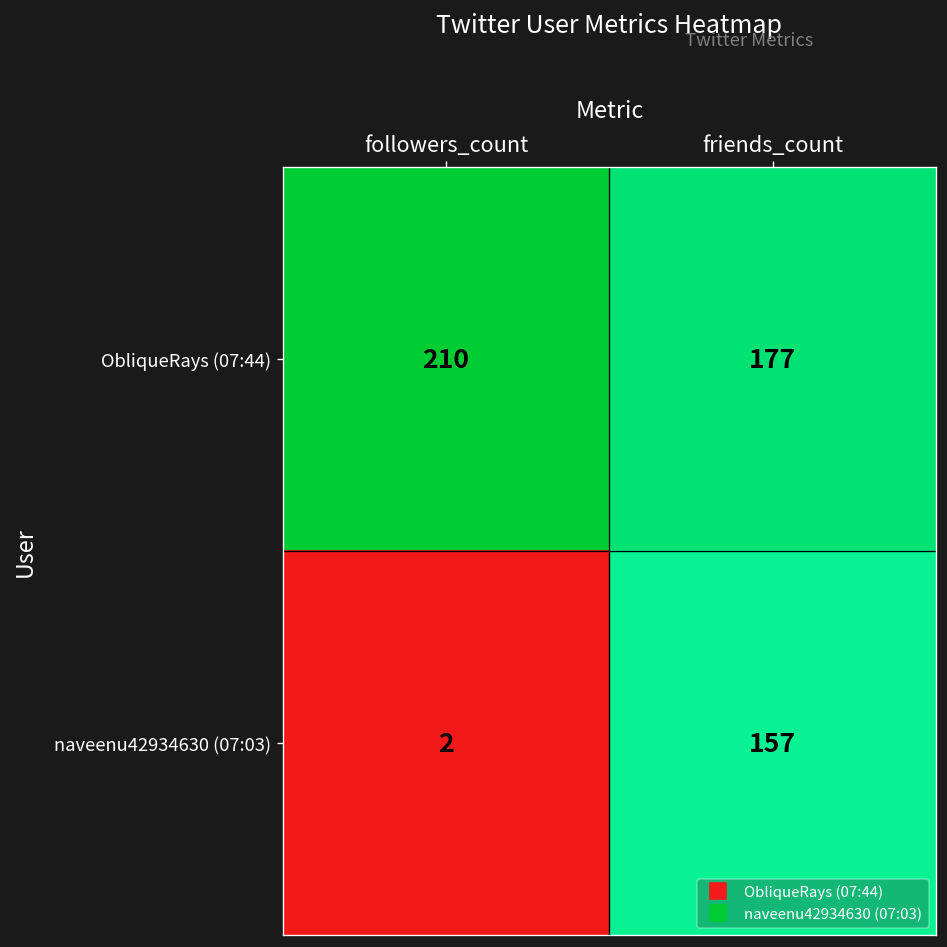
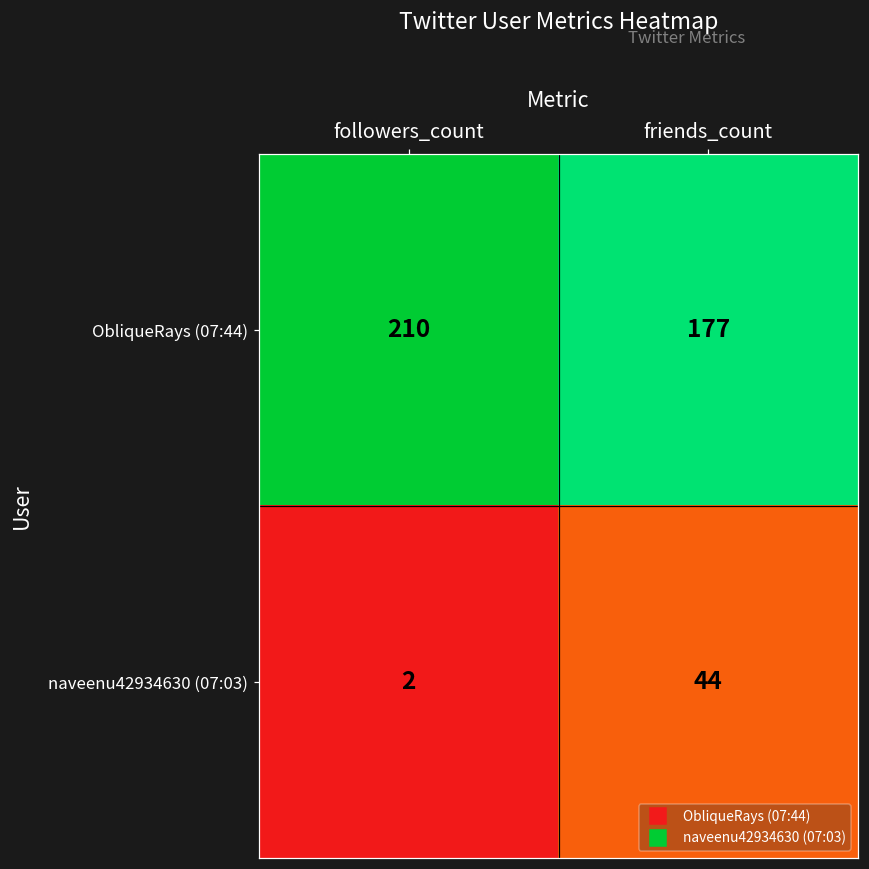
naveenu42934630 (07:03), friends_count: 157 -> 44
